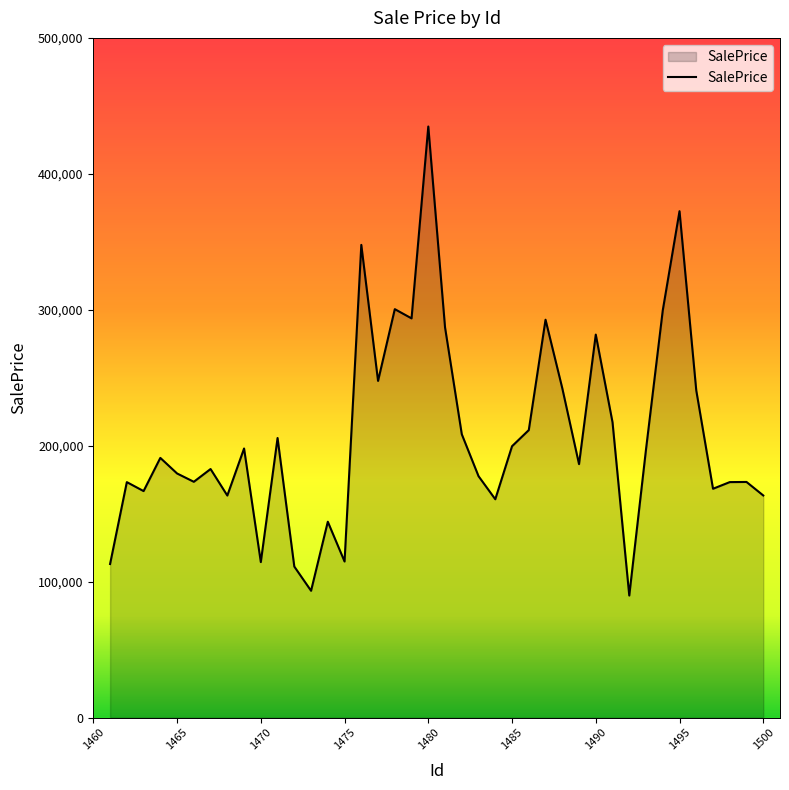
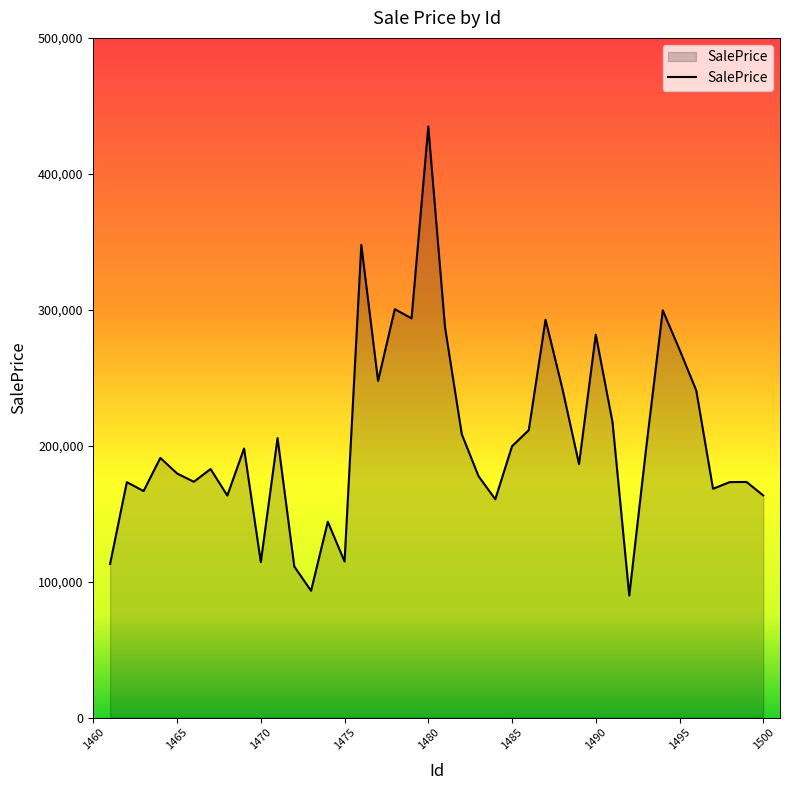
1495: 373,000 -> 271,000
